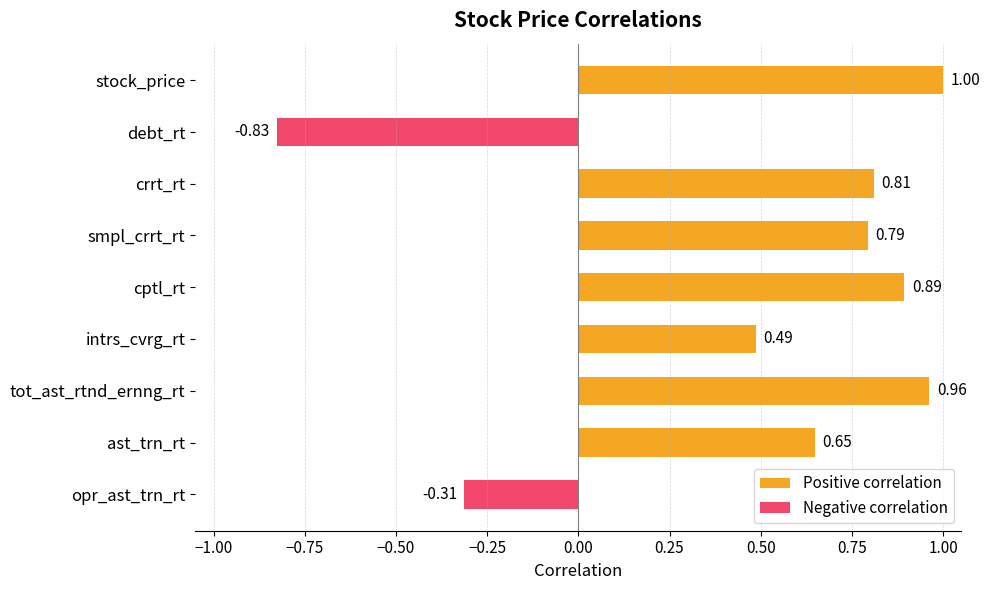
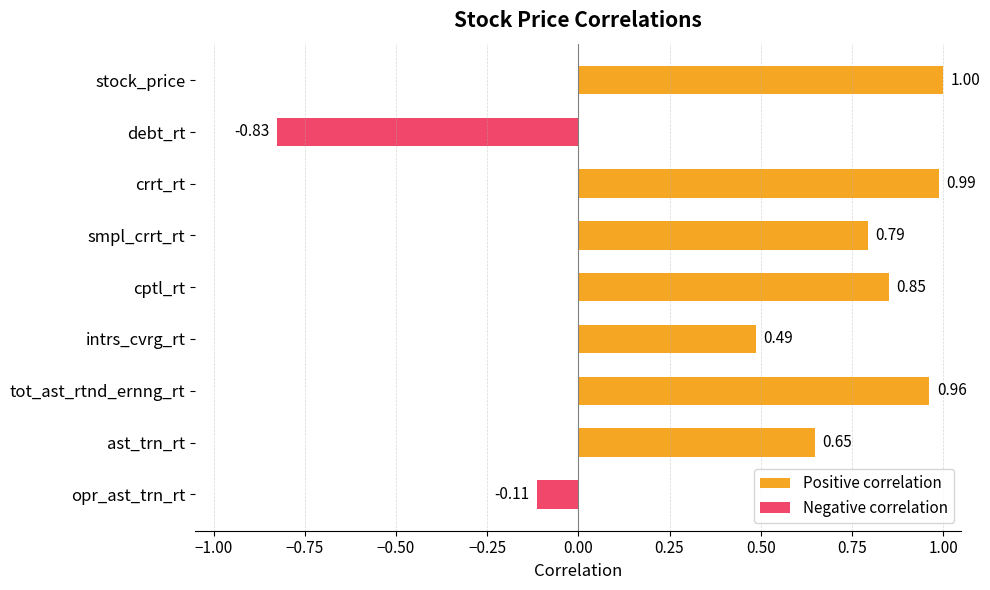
Positive correlation, crrt_rt: 0.81 -> 0.99
Positive correlation, cptl_rt: 0.89 -> 0.85
Negative correlation, opr_ast_trn_rt: -0.31 -> -0.11
